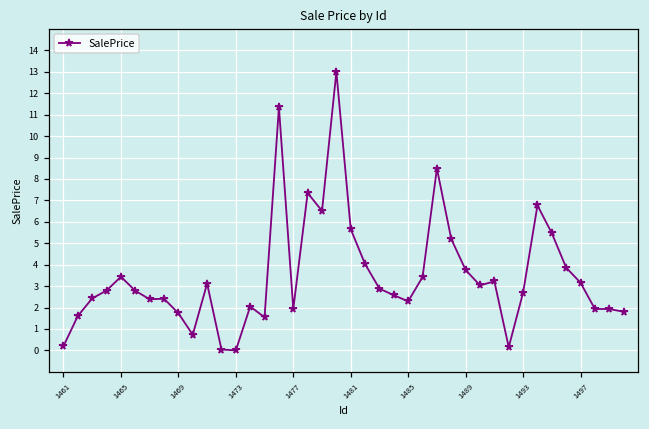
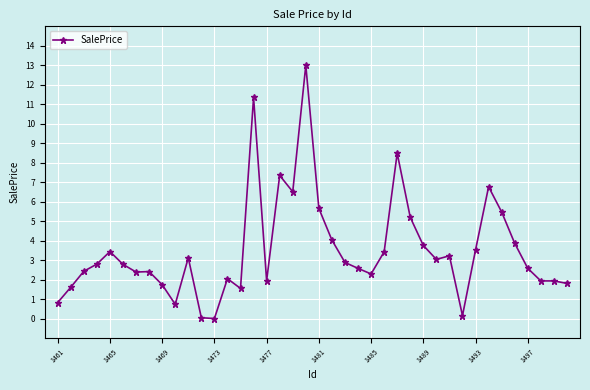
1461: 0.2 -> 0.8
1493: 2.7 -> 3.5
1497: 3.2 -> 2.6
